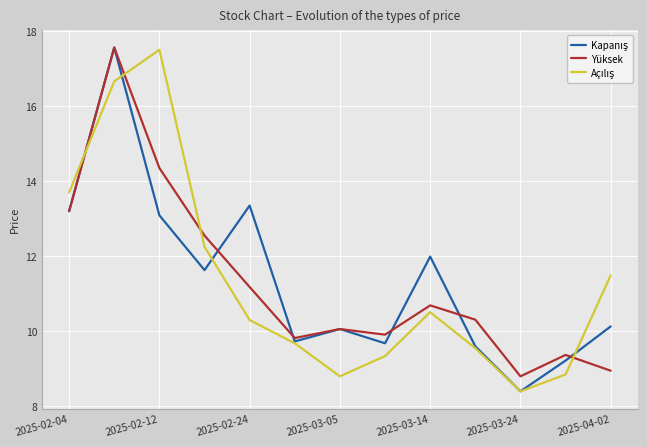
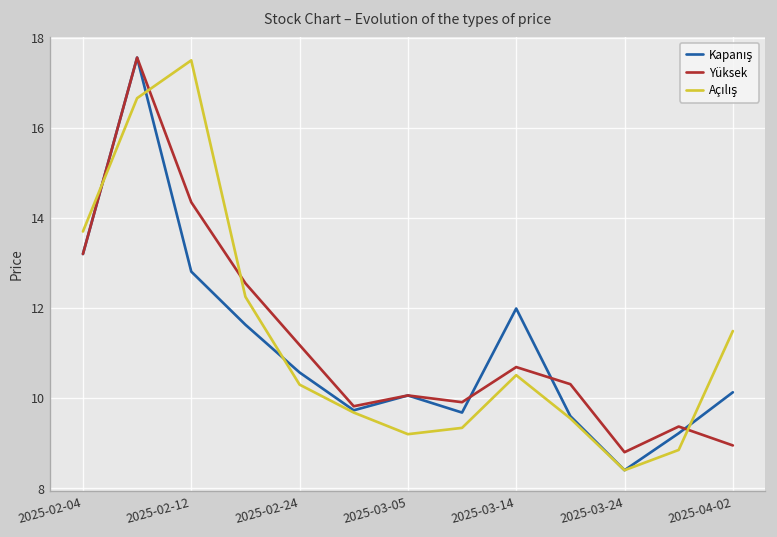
Kapanış, 2025-02-12: 13.1 -> 12.8
Kapanış, 2025-02-24: 13.4 -> 10.6
Açılış, 2025-03-05: 8.8 -> 9.2
